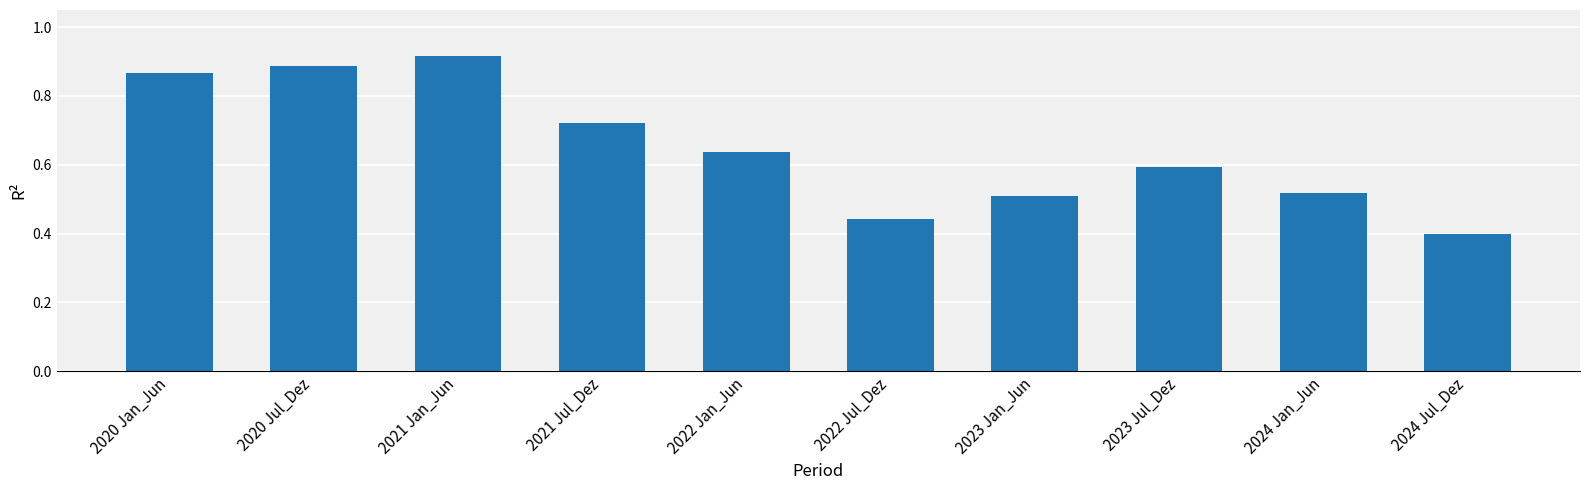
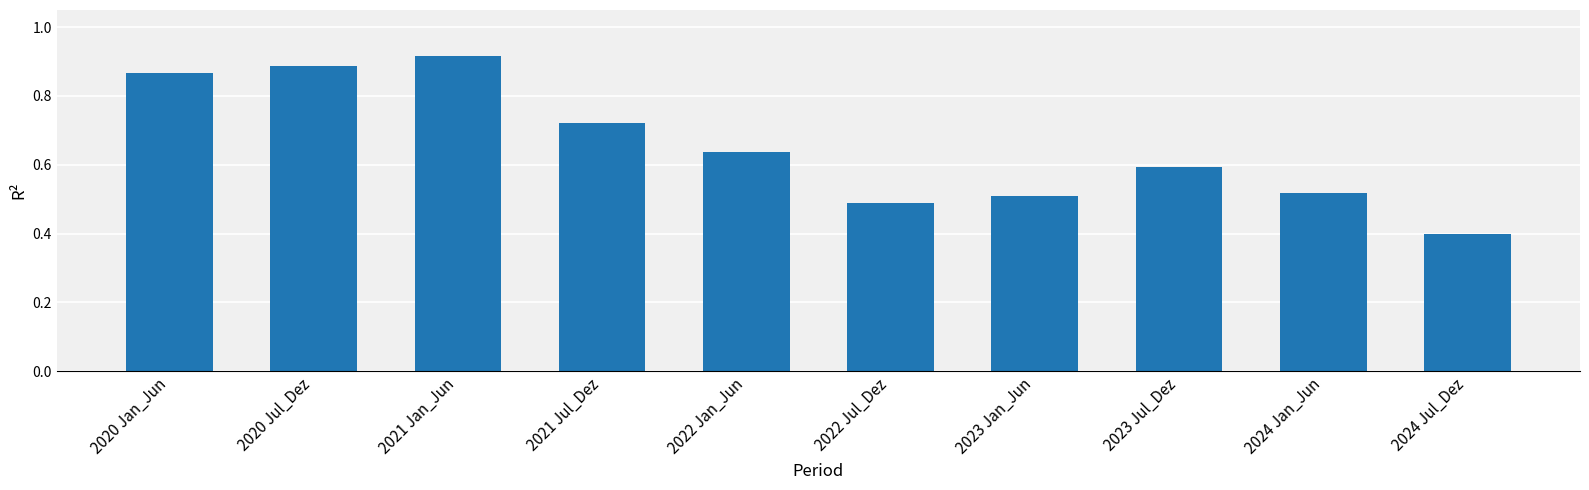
2022 Jul_Dez: 0.44 -> 0.49
